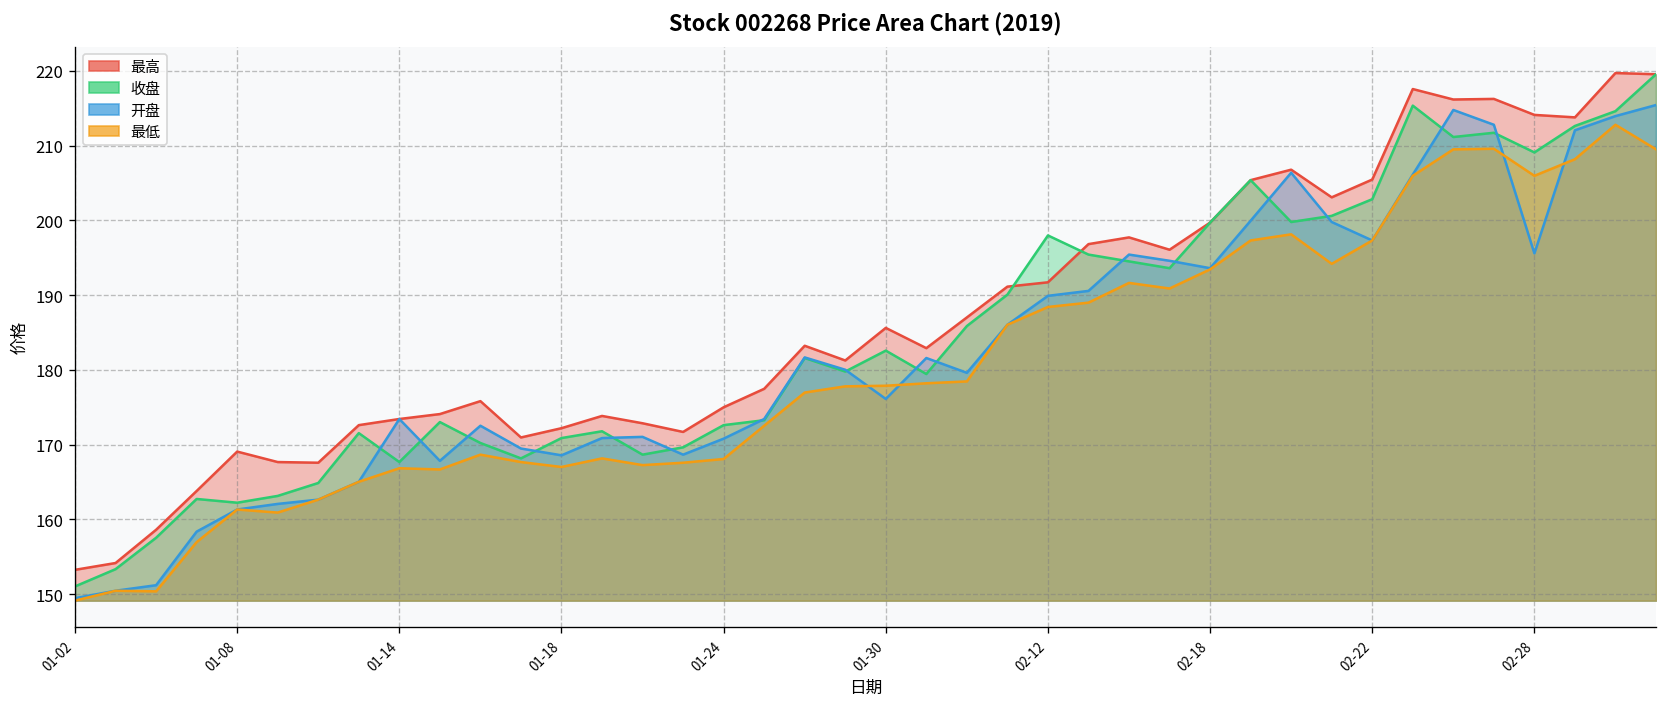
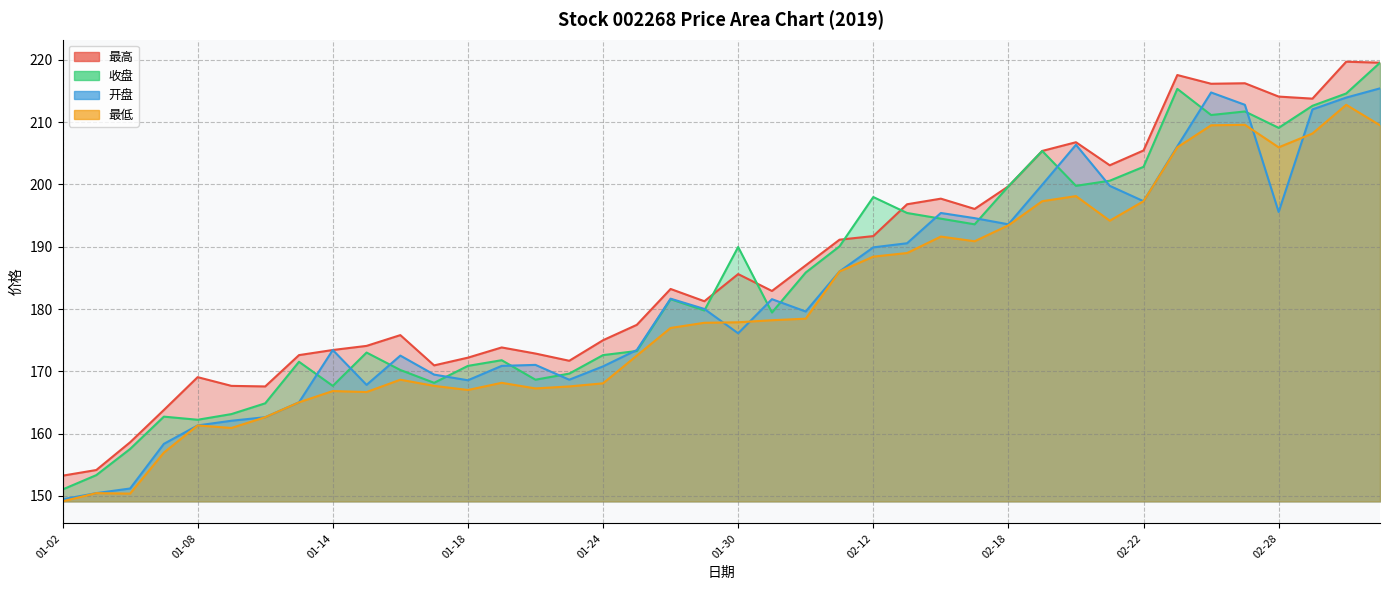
收盘, 01-30: 183 -> 190
